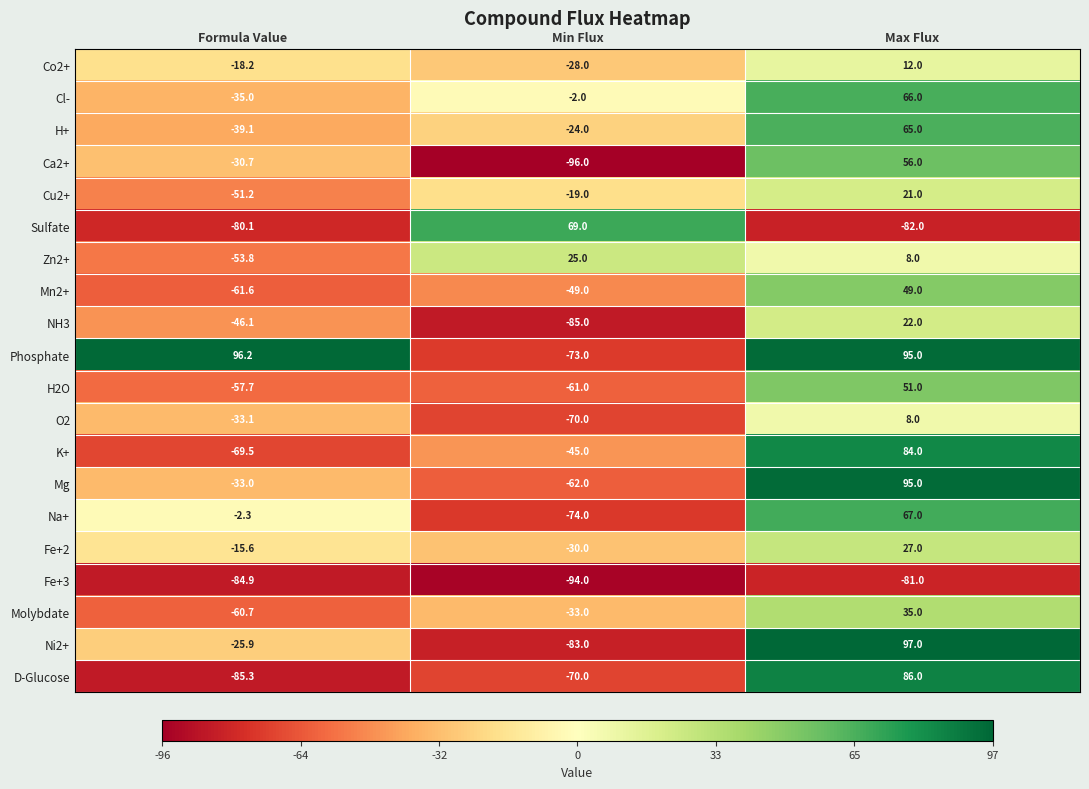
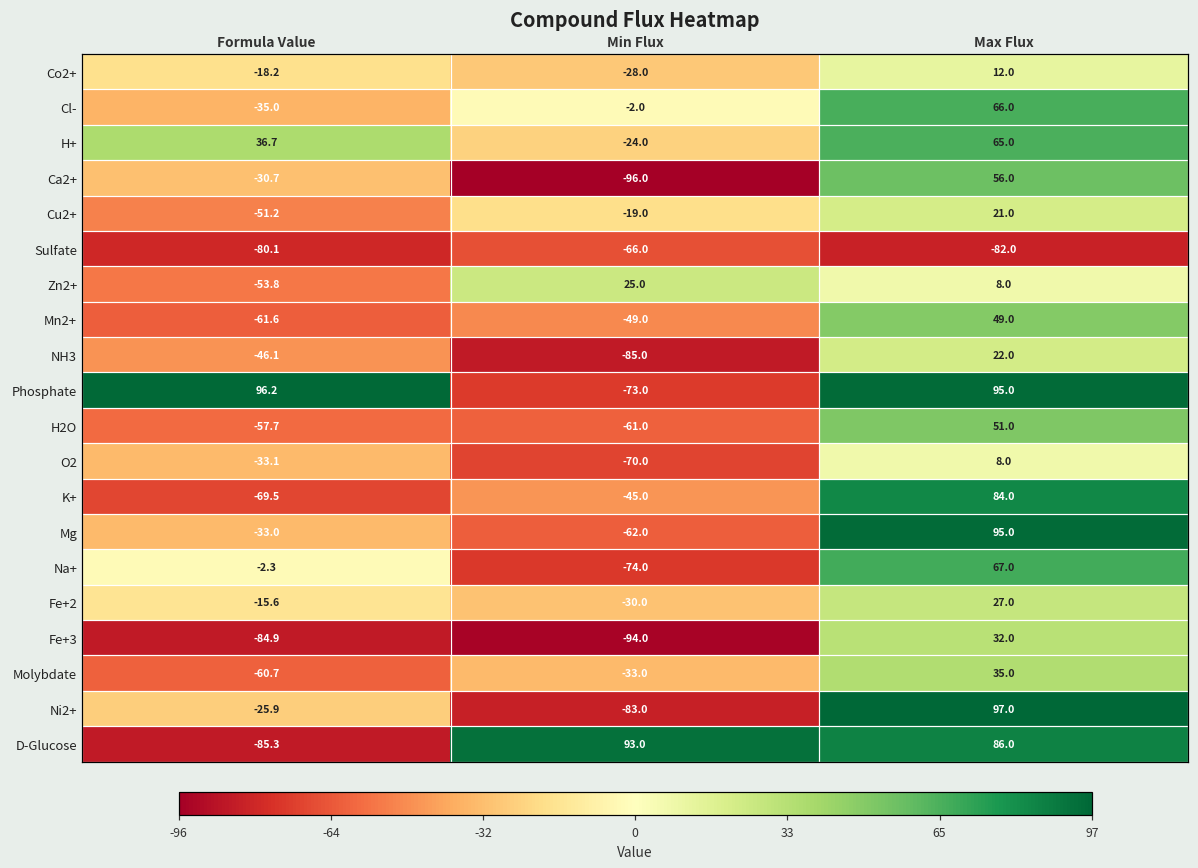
H+, Formula Value: -39.1 -> 36.7
Sulfate, Min Flux: 69.0 -> -66.0
Fe+3, Max Flux: -81.0 -> 32.0
D-Glucose, Min Flux: -70.0 -> 93.0
